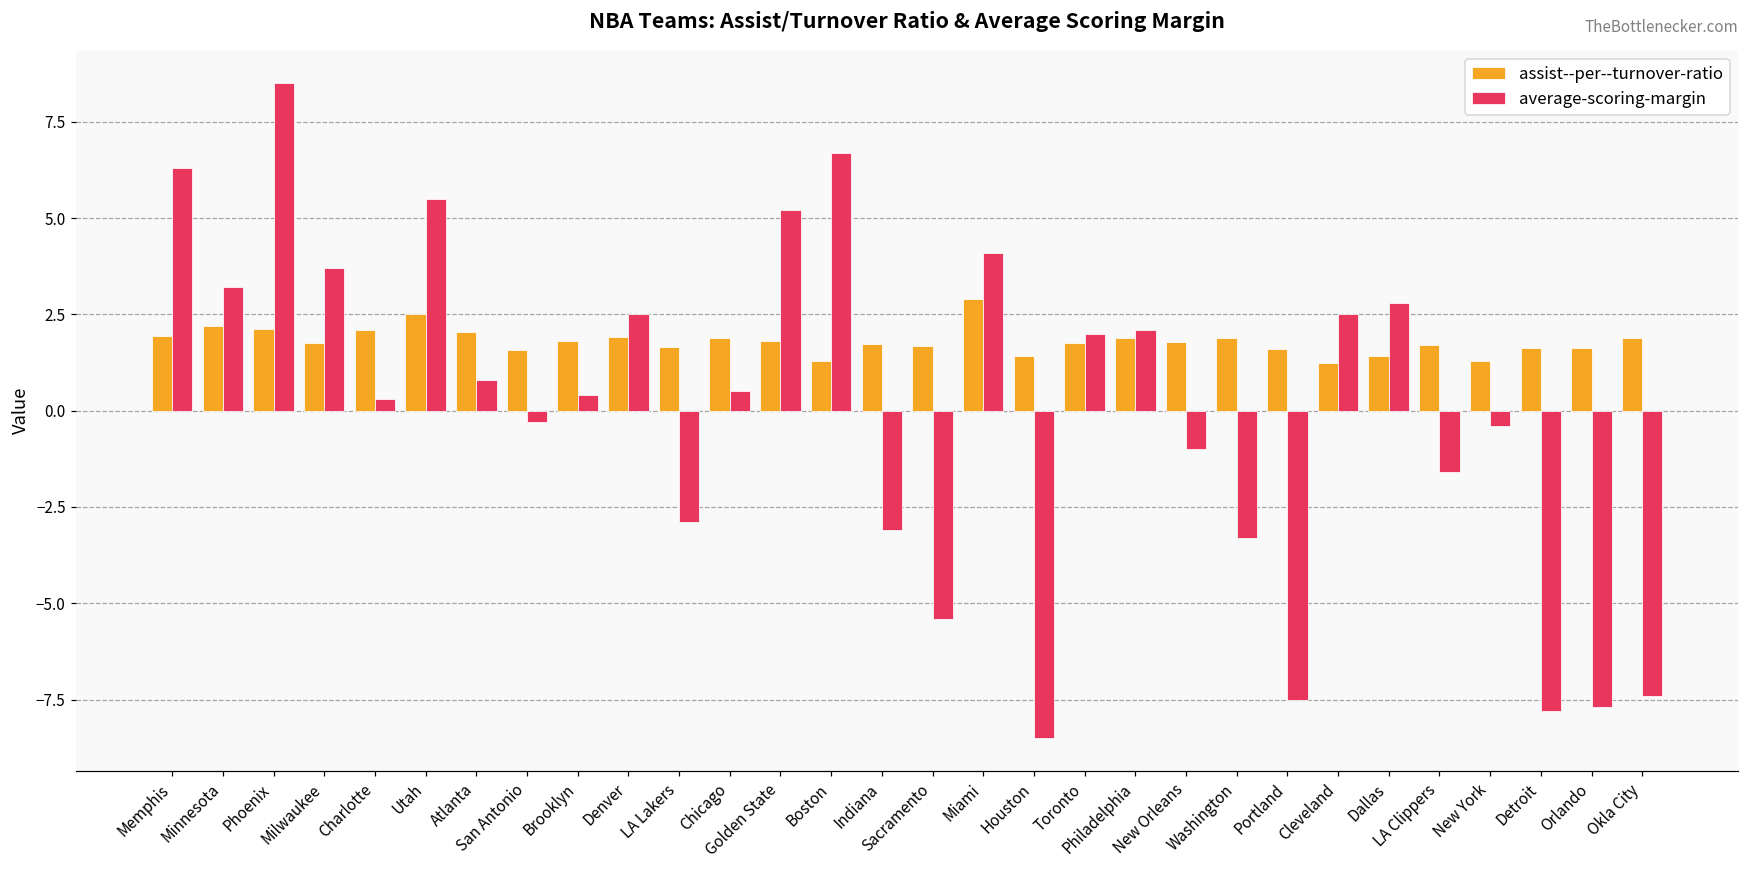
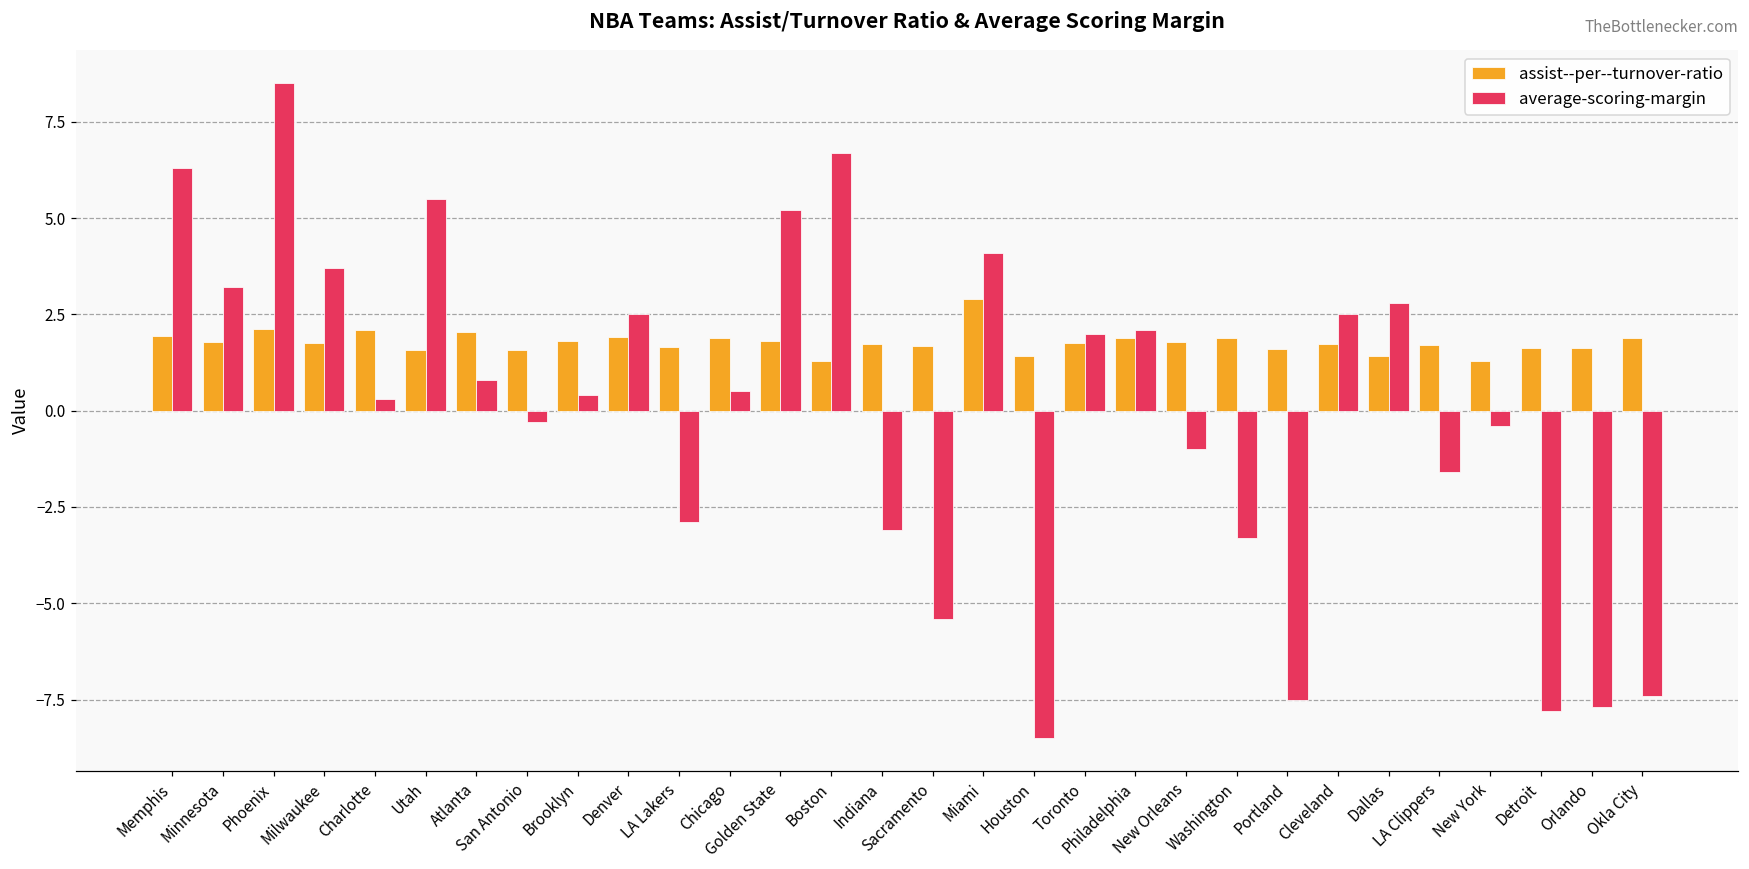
assist--per--turnover-ratio, Minnesota: 2.2 -> 1.8
assist--per--turnover-ratio, Utah: 2.5 -> 1.6
assist--per--turnover-ratio, Cleveland: 1.2 -> 1.7
